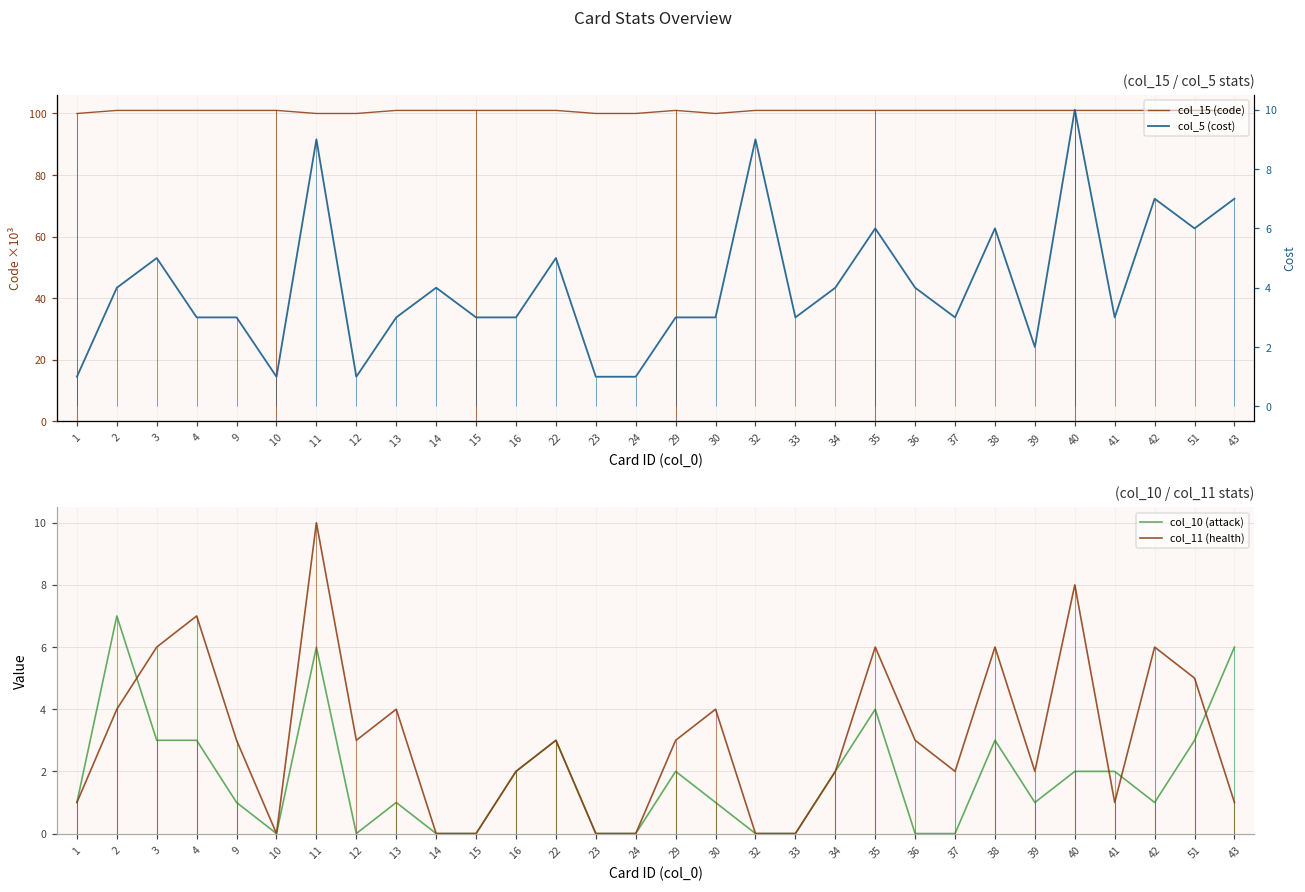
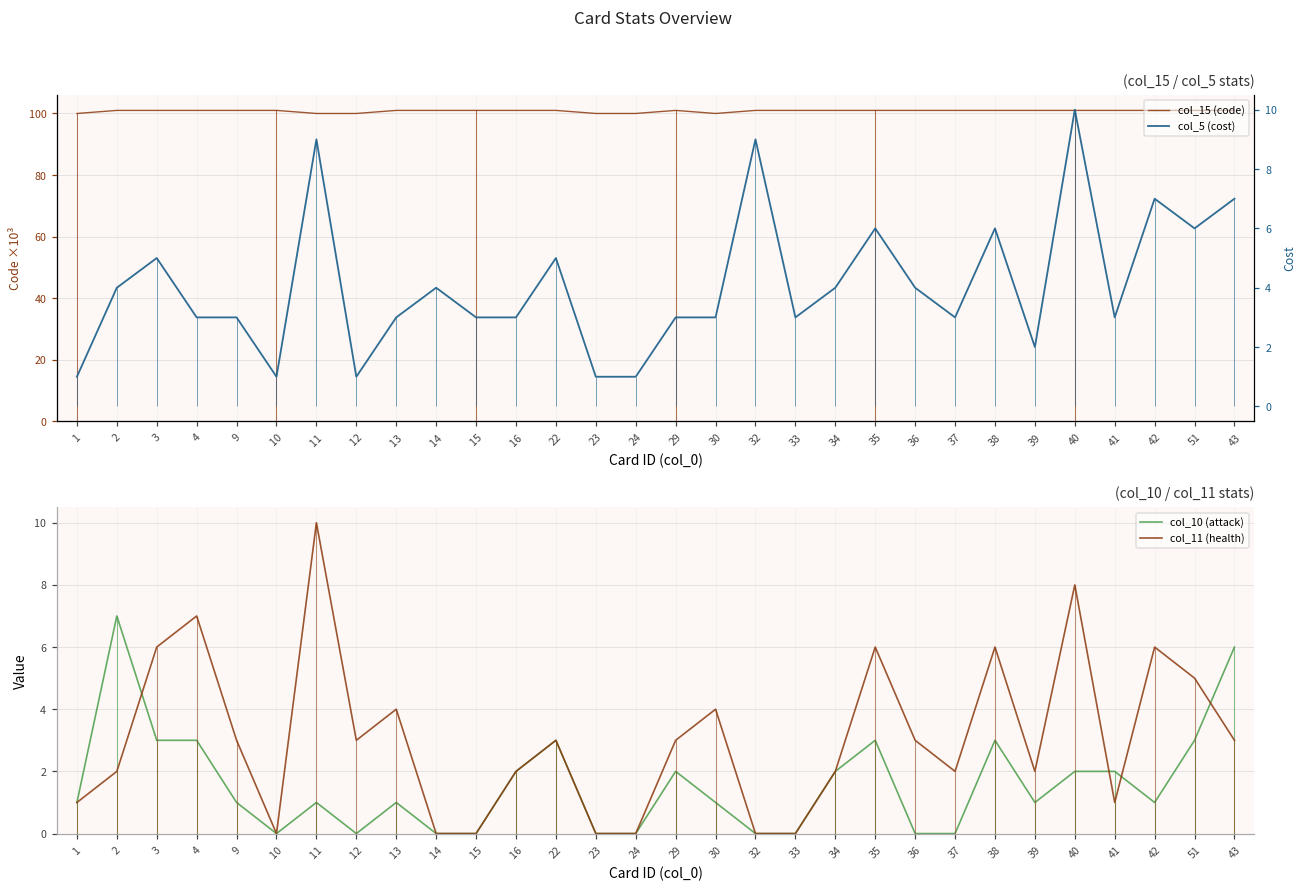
(col_10 / col_11 stats), col_11 (health), 2: 4 -> 2
(col_10 / col_11 stats), col_10 (attack), 11: 6 -> 1
(col_10 / col_11 stats), col_10 (attack), 35: 4 -> 3
(col_10 / col_11 stats), col_11 (health), 43: 1 -> 3
